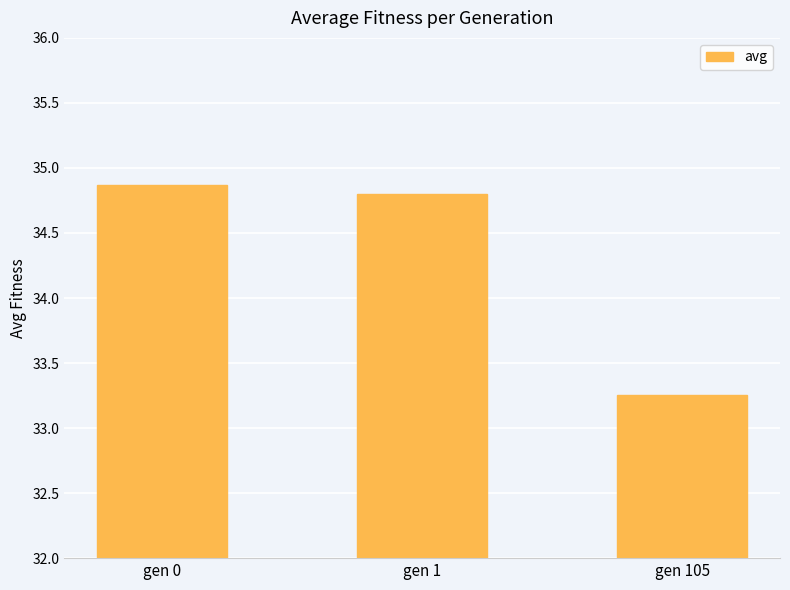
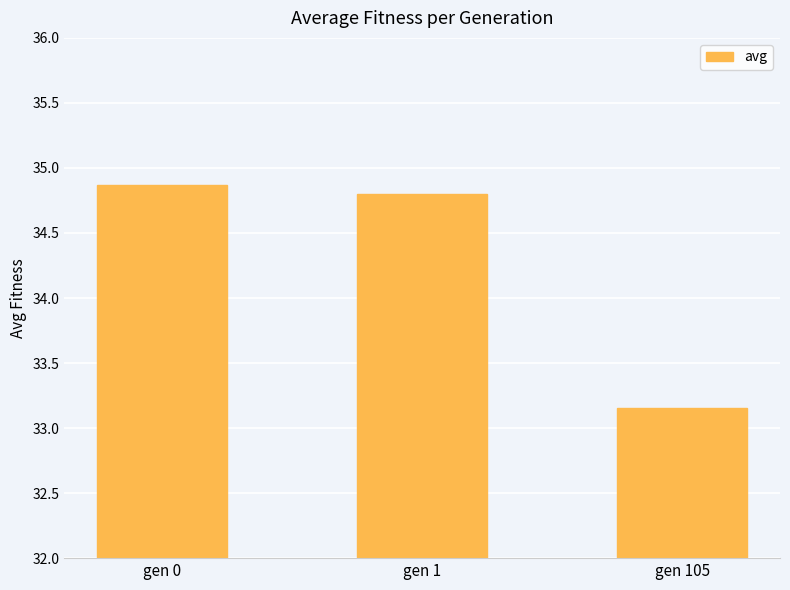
gen 105: 33.26 -> 33.16
